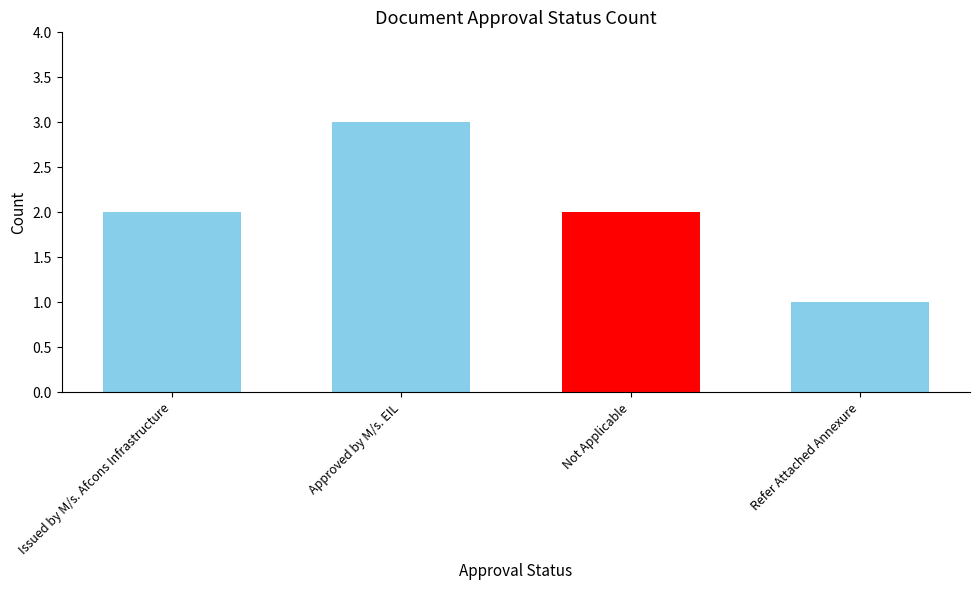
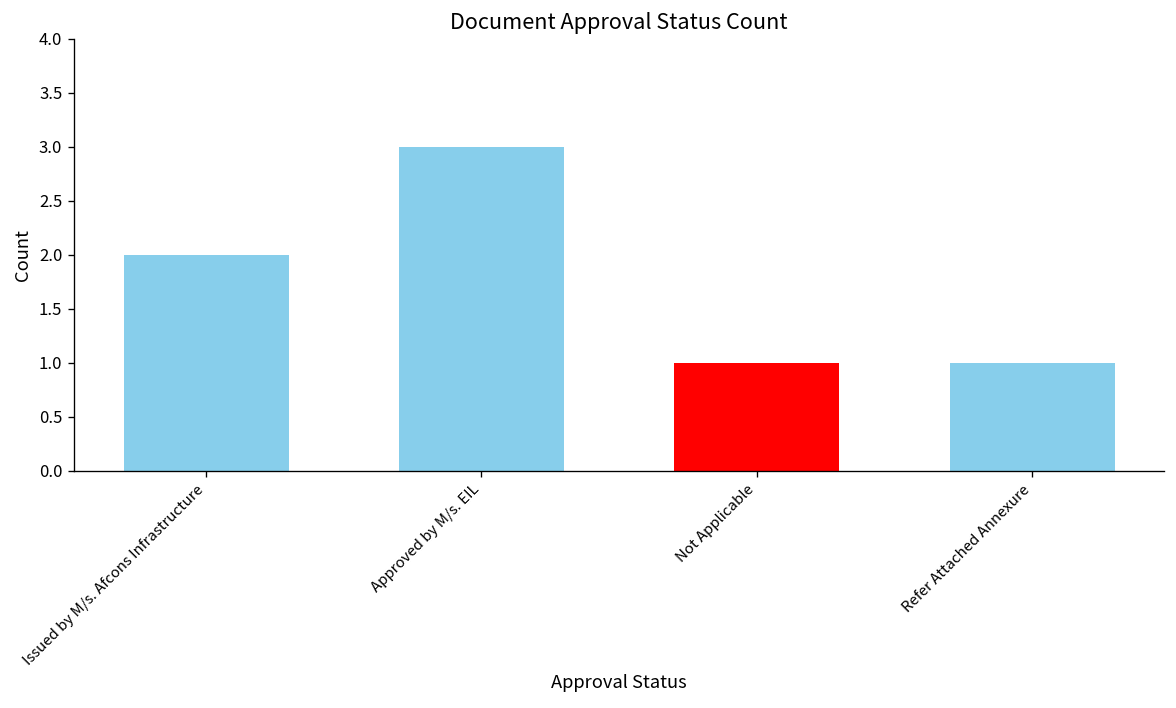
Not Applicable: 2 -> 1
